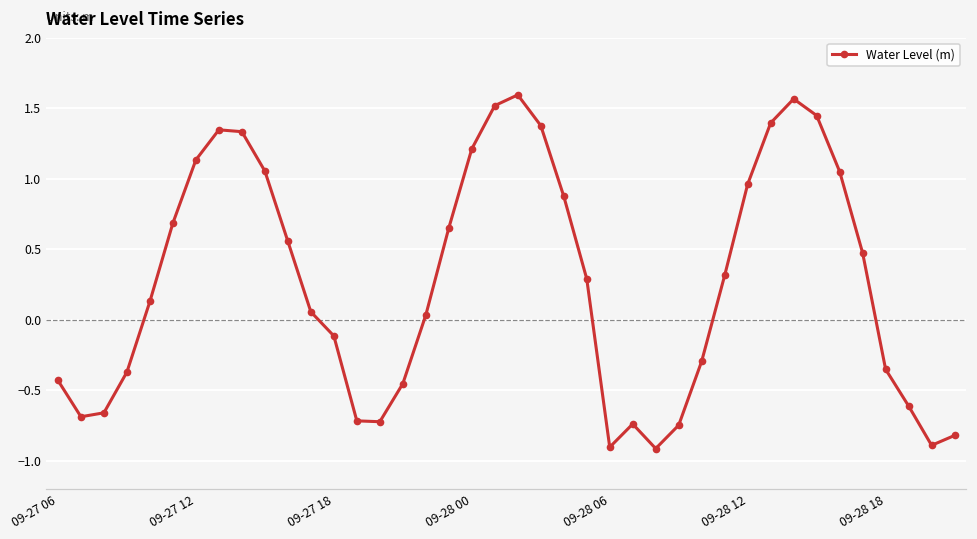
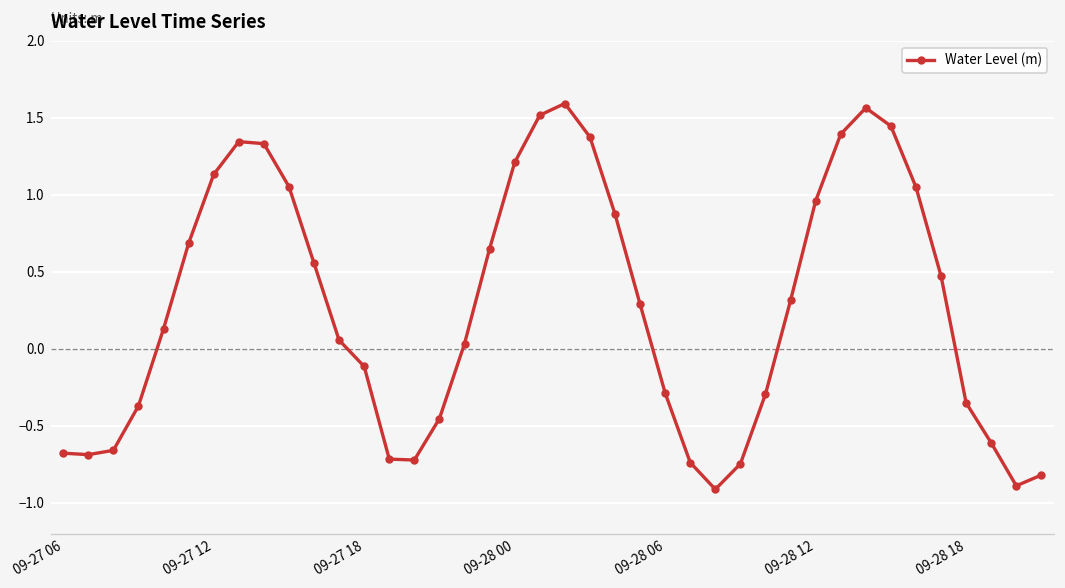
09-27 06: -0.43 -> -0.68
09-28 06: -0.90 -> -0.29
